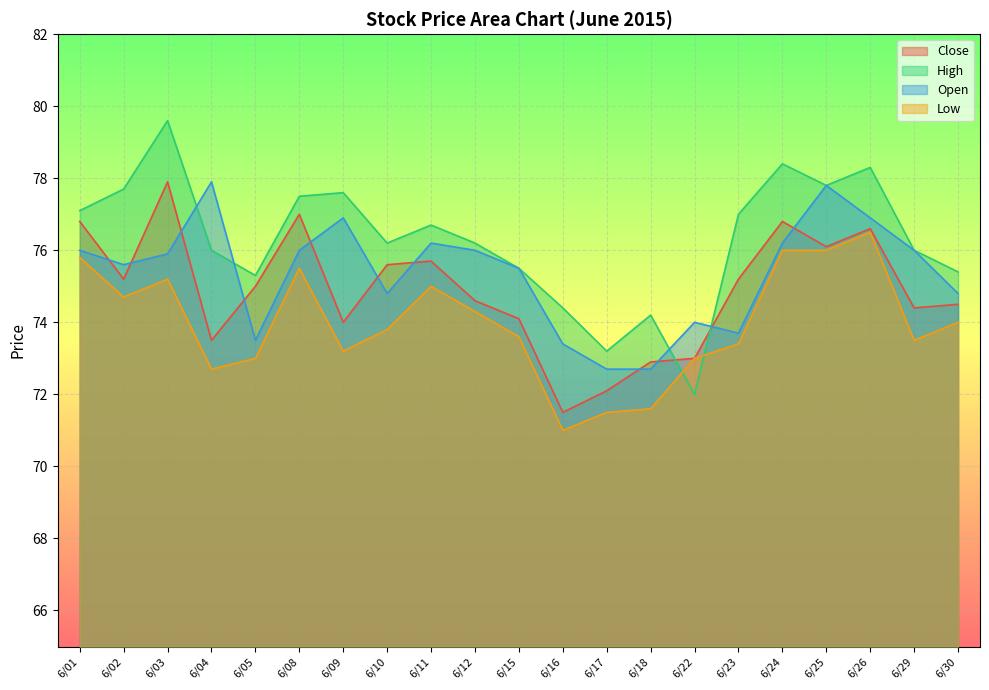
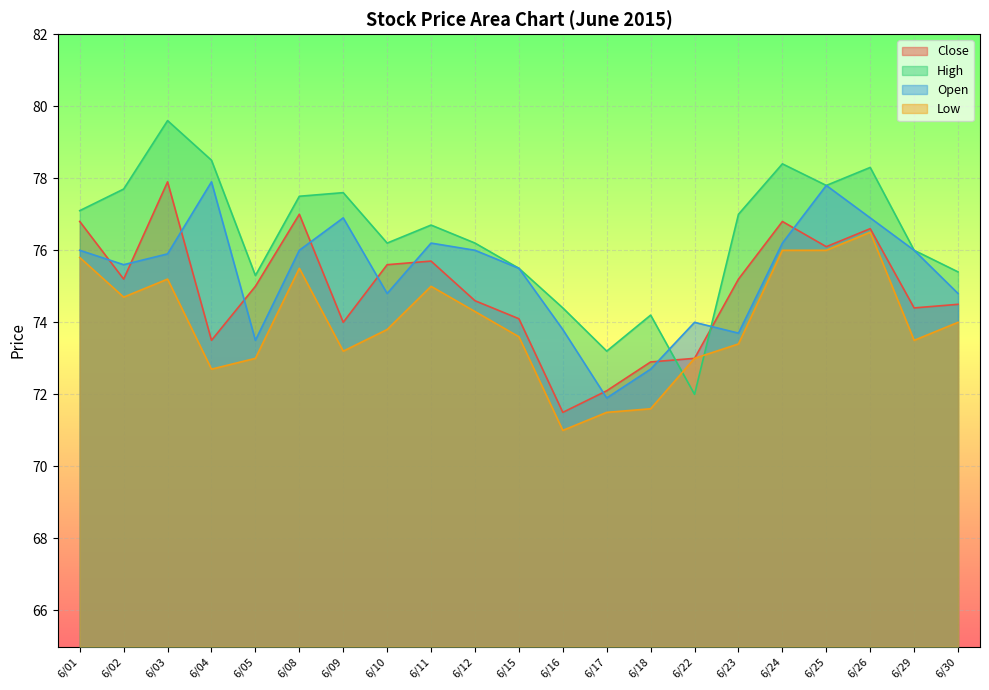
High, 6/04: 76.0 -> 78.5
Open, 6/16: 73.4 -> 73.8
Open, 6/17: 72.7 -> 71.9
